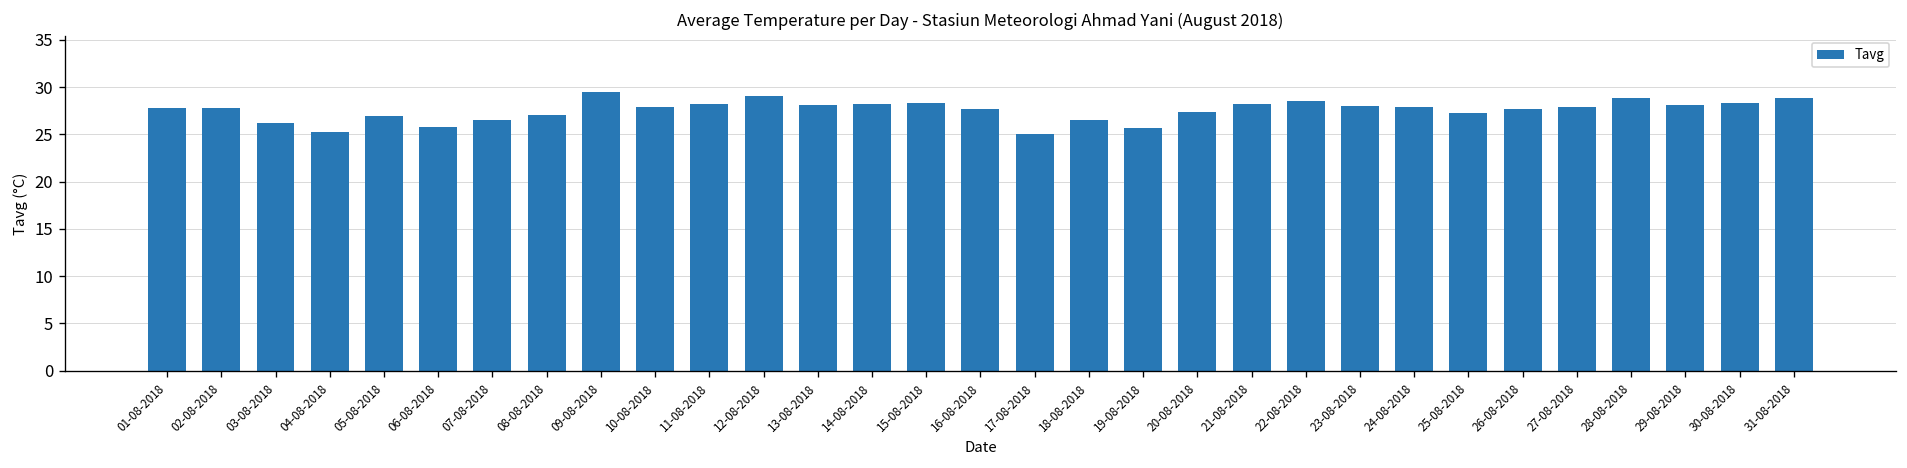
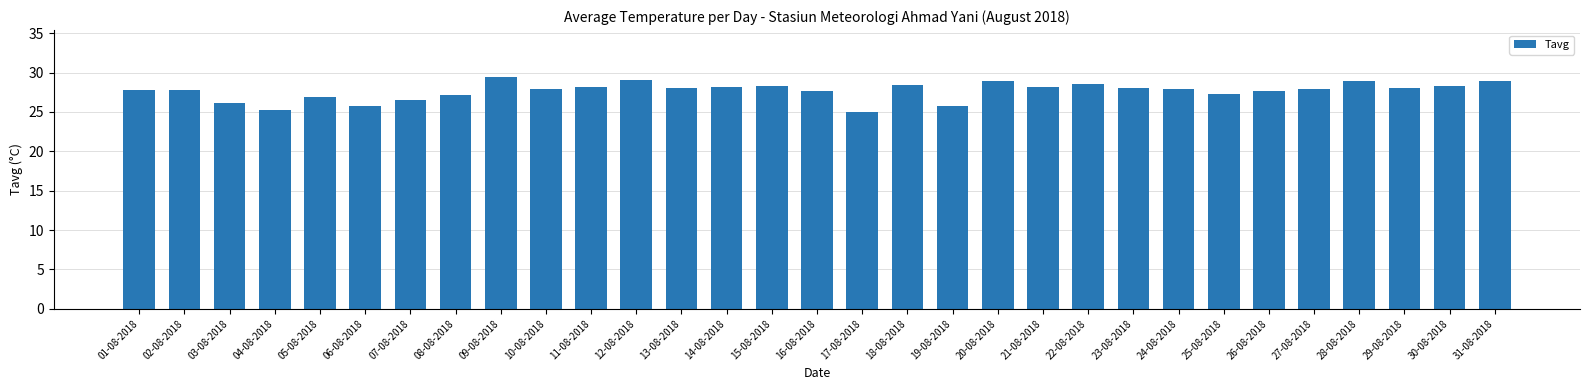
18-08-2018: 27 -> 28
20-08-2018: 27 -> 29
